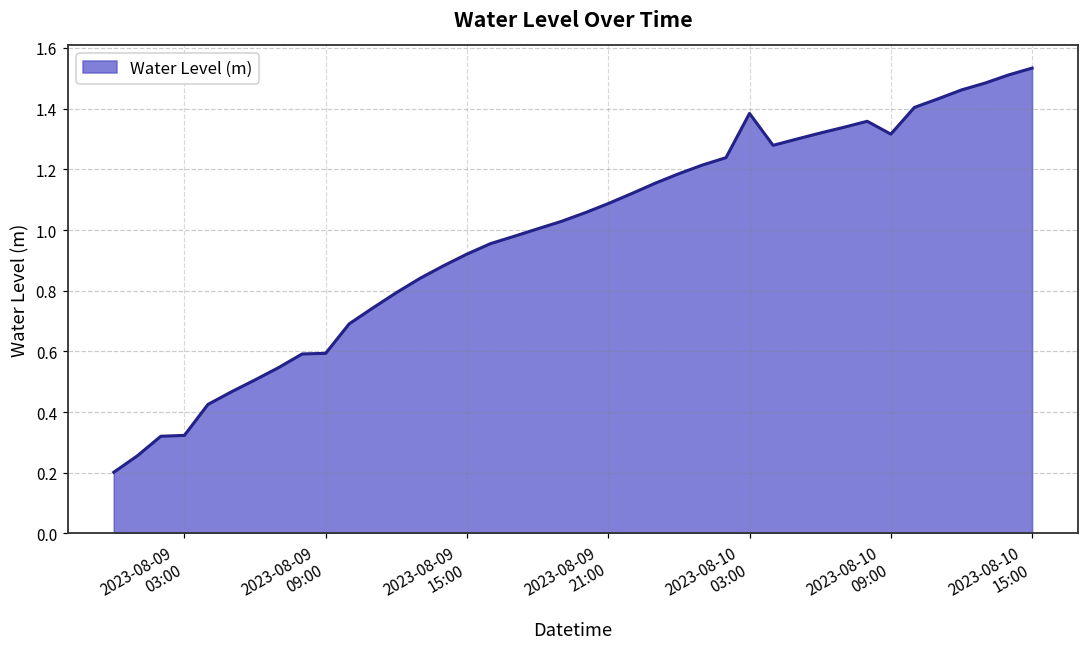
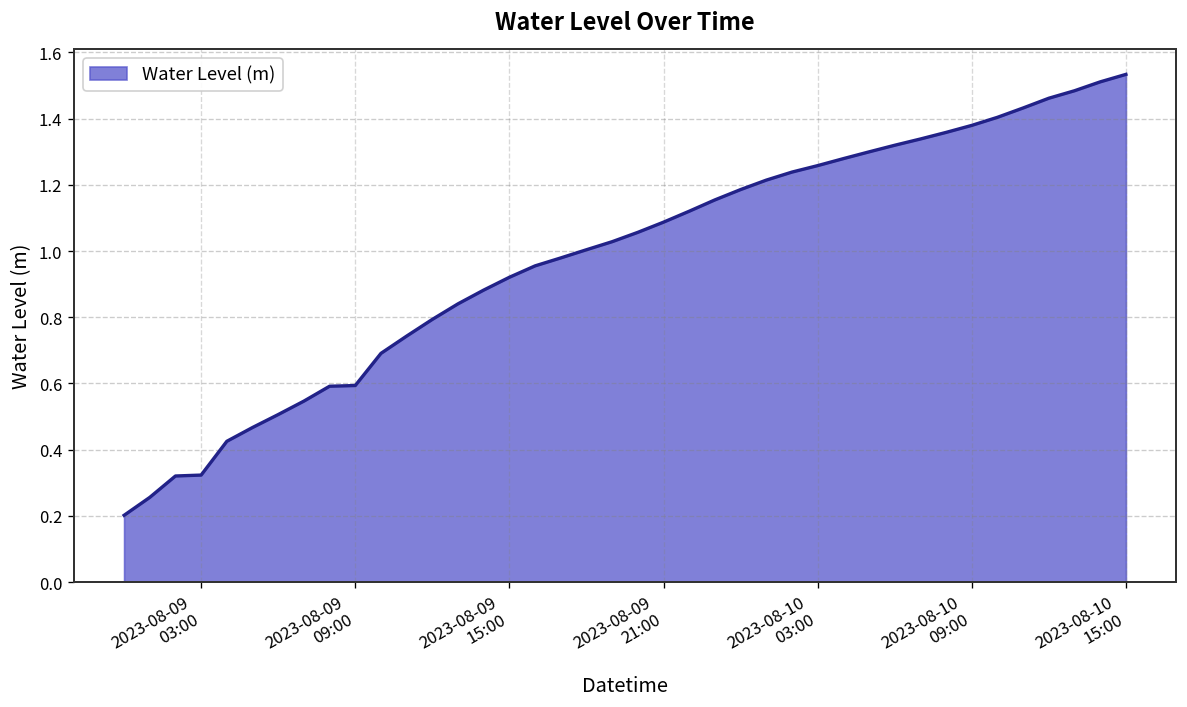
2023-08-10 03:00: 1.38 -> 1.26
2023-08-10 09:00: 1.32 -> 1.38
